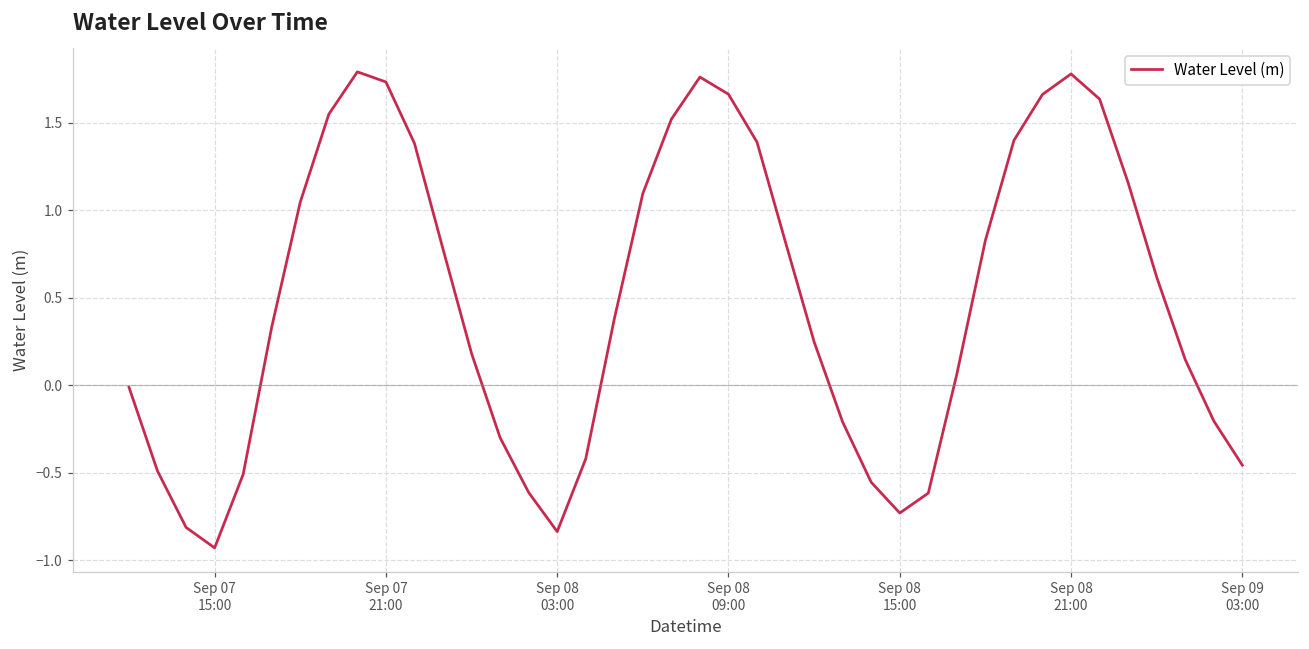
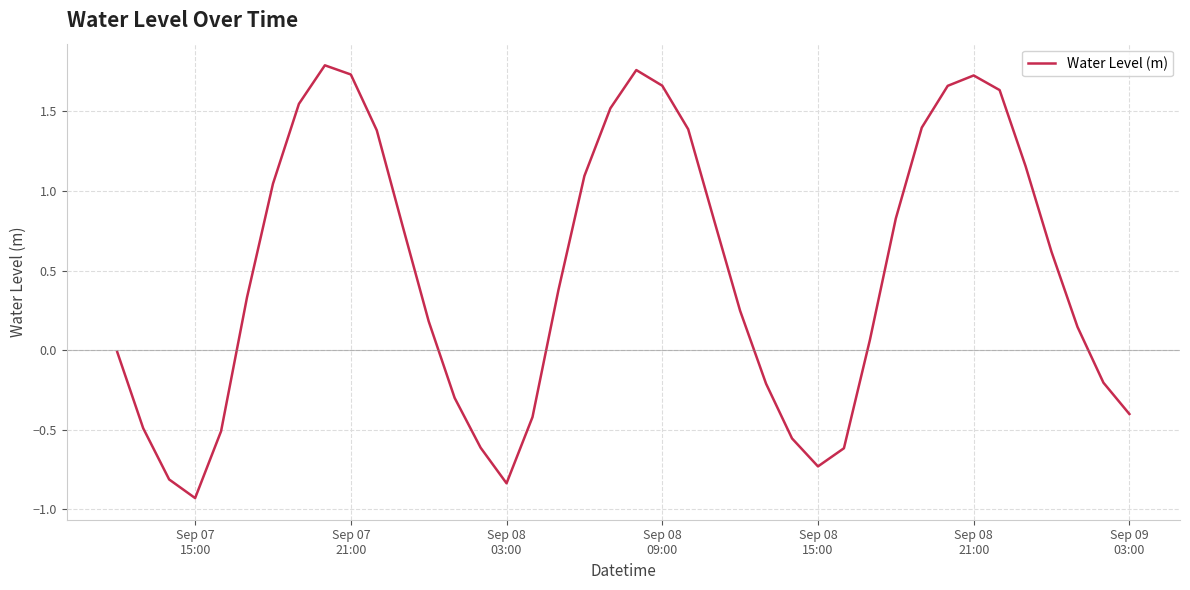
Sep 08 21:00: 1.78 -> 1.73
Sep 09 03:00: -0.46 -> -0.40
